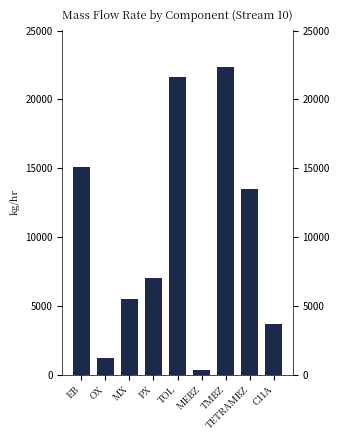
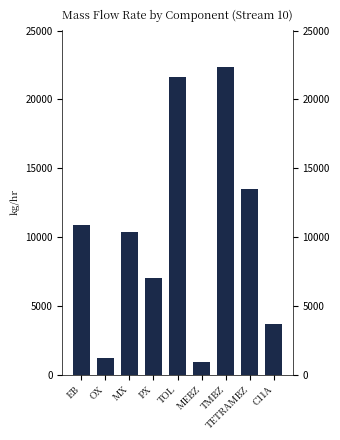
EB: 15100 -> 10900
MX: 5500 -> 10400
MEBZ: 300 -> 900
